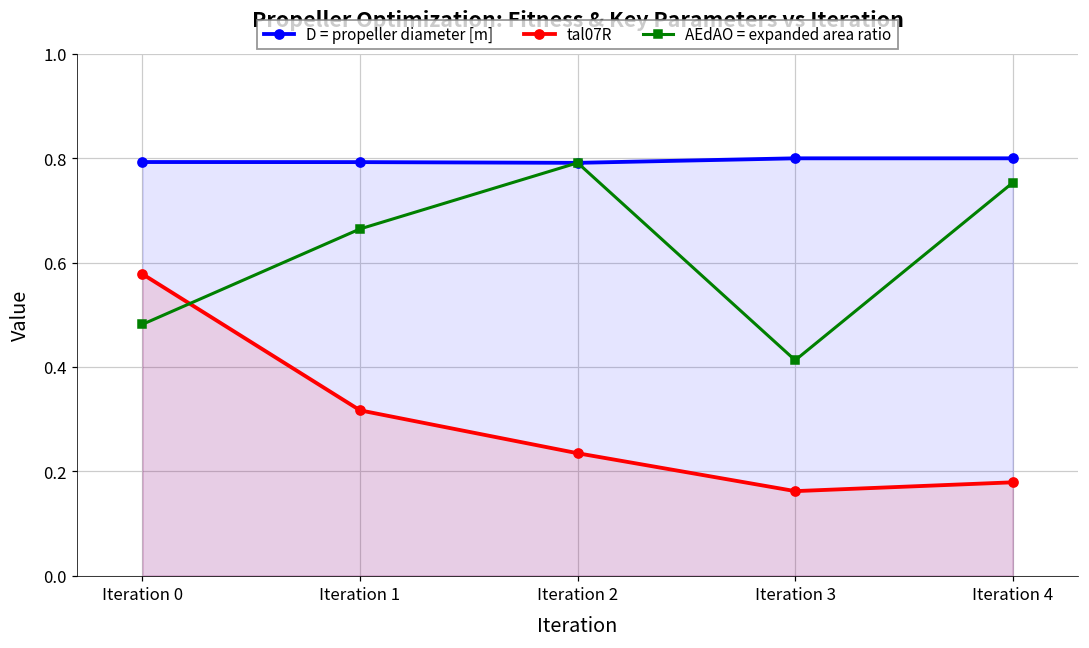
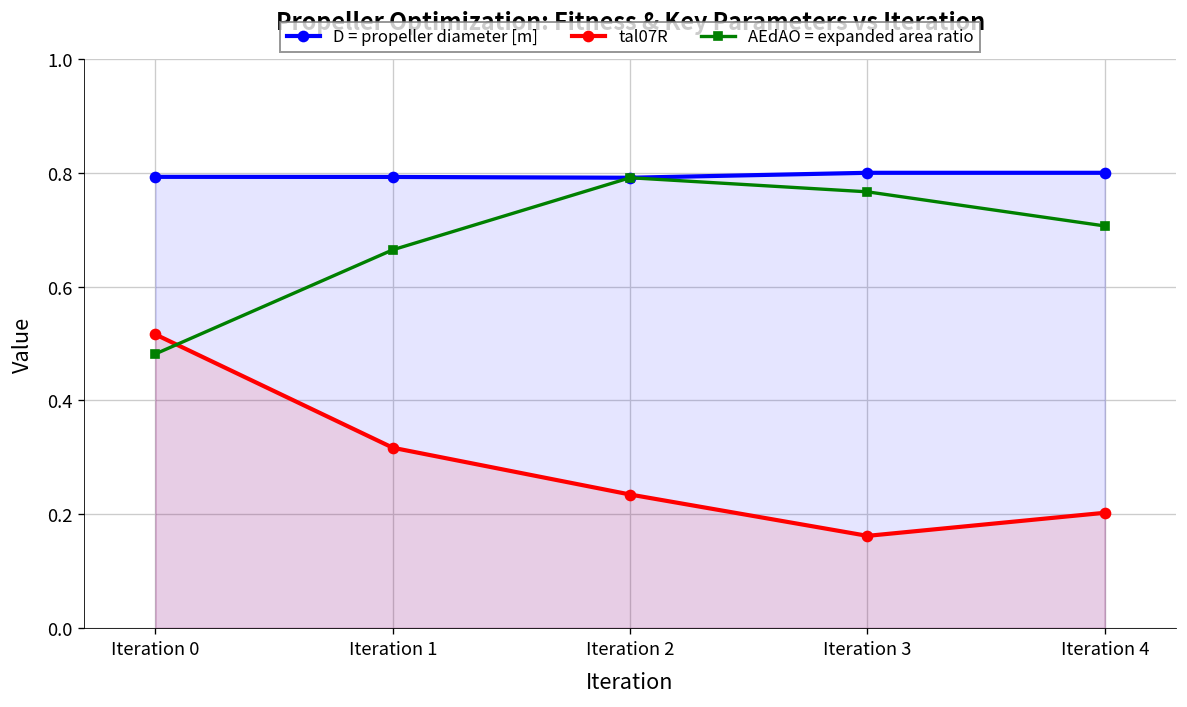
tal07R, Iteration 0: 0.58 -> 0.52
AEdAO = expanded area ratio, Iteration 3: 0.41 -> 0.77
tal07R, Iteration 4: 0.18 -> 0.20
AEdAO = expanded area ratio, Iteration 4: 0.75 -> 0.71
